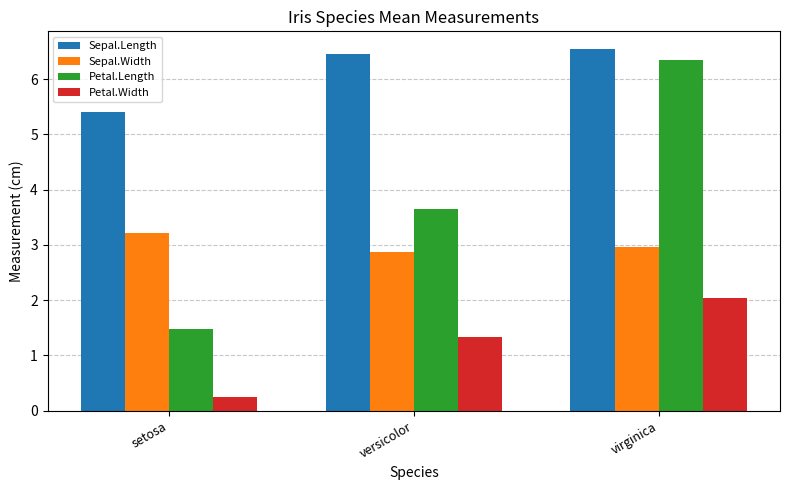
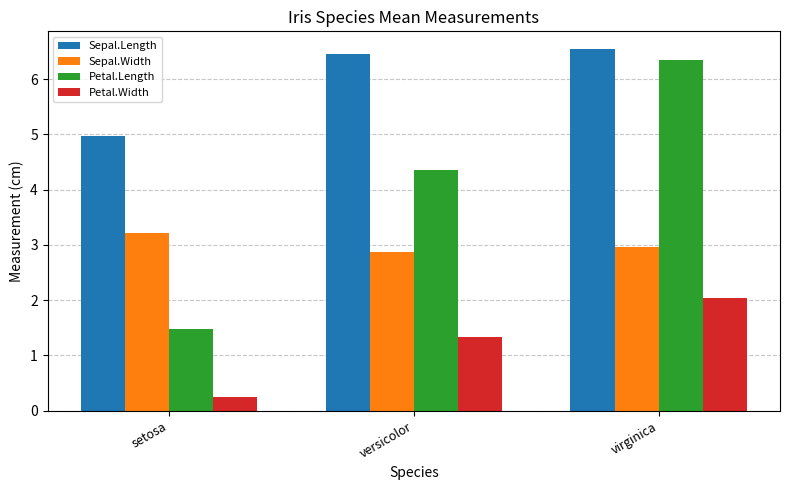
Sepal.Length, setosa: 5.4 -> 5.0
Petal.Length, versicolor: 3.7 -> 4.4
